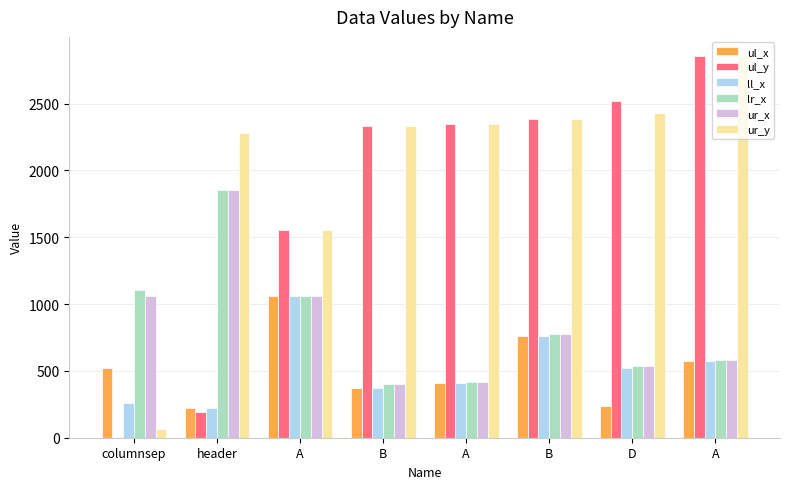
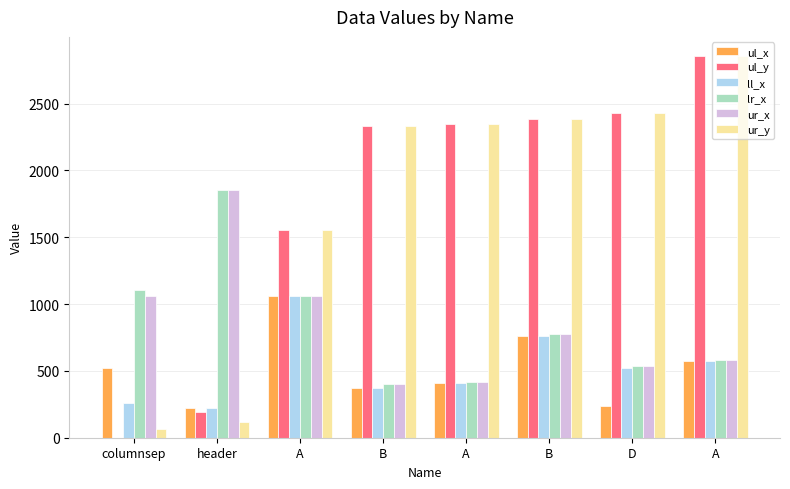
ur_y, header: 2280 -> 120
ul_y, D: 2520 -> 2430
